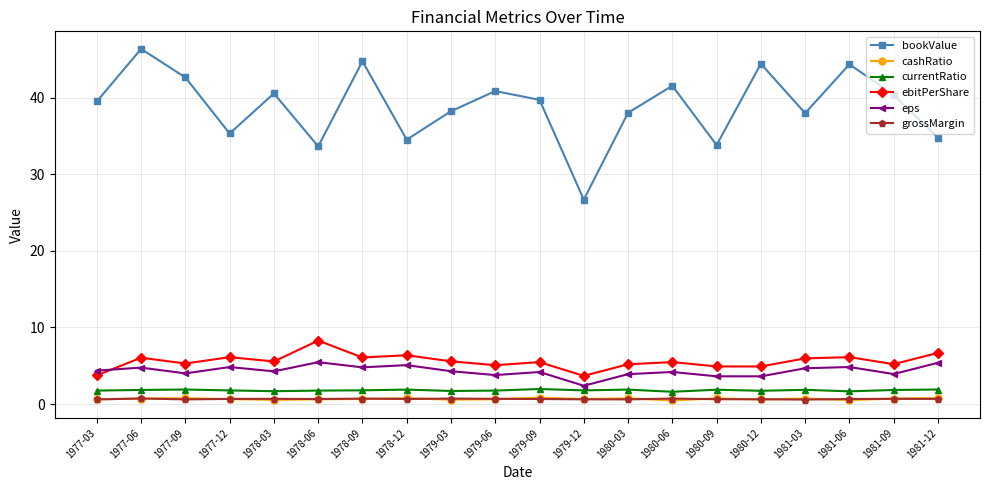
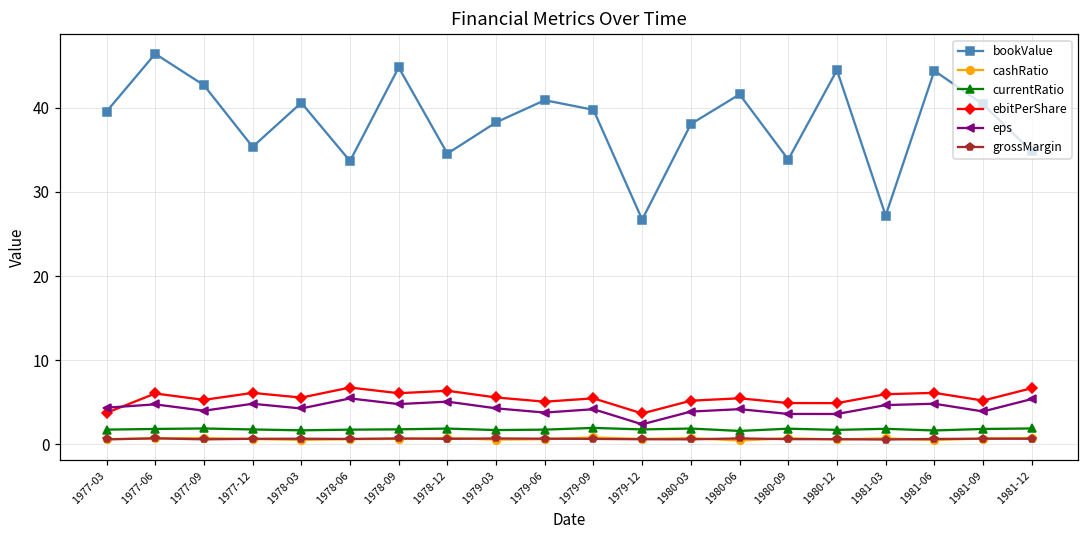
ebitPerShare, 1978-06: 8 -> 7
bookValue, 1981-03: 38 -> 27
